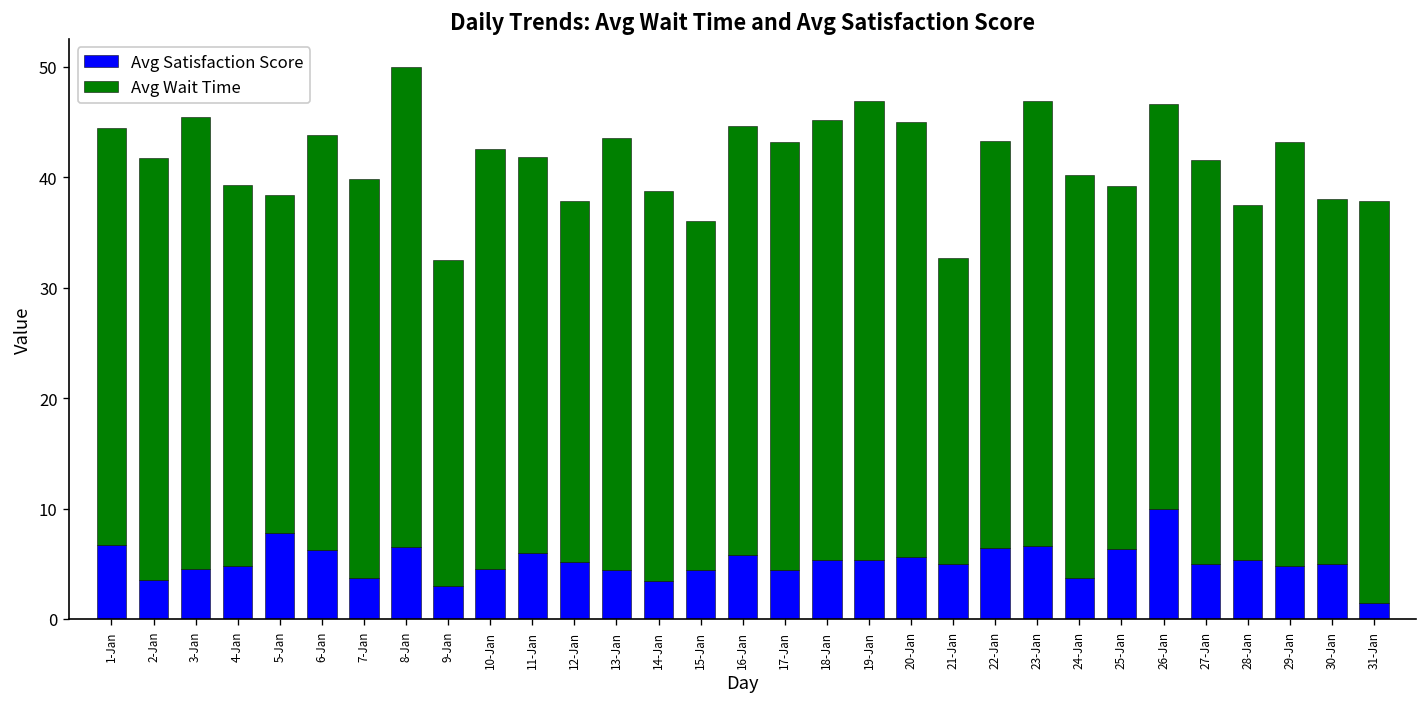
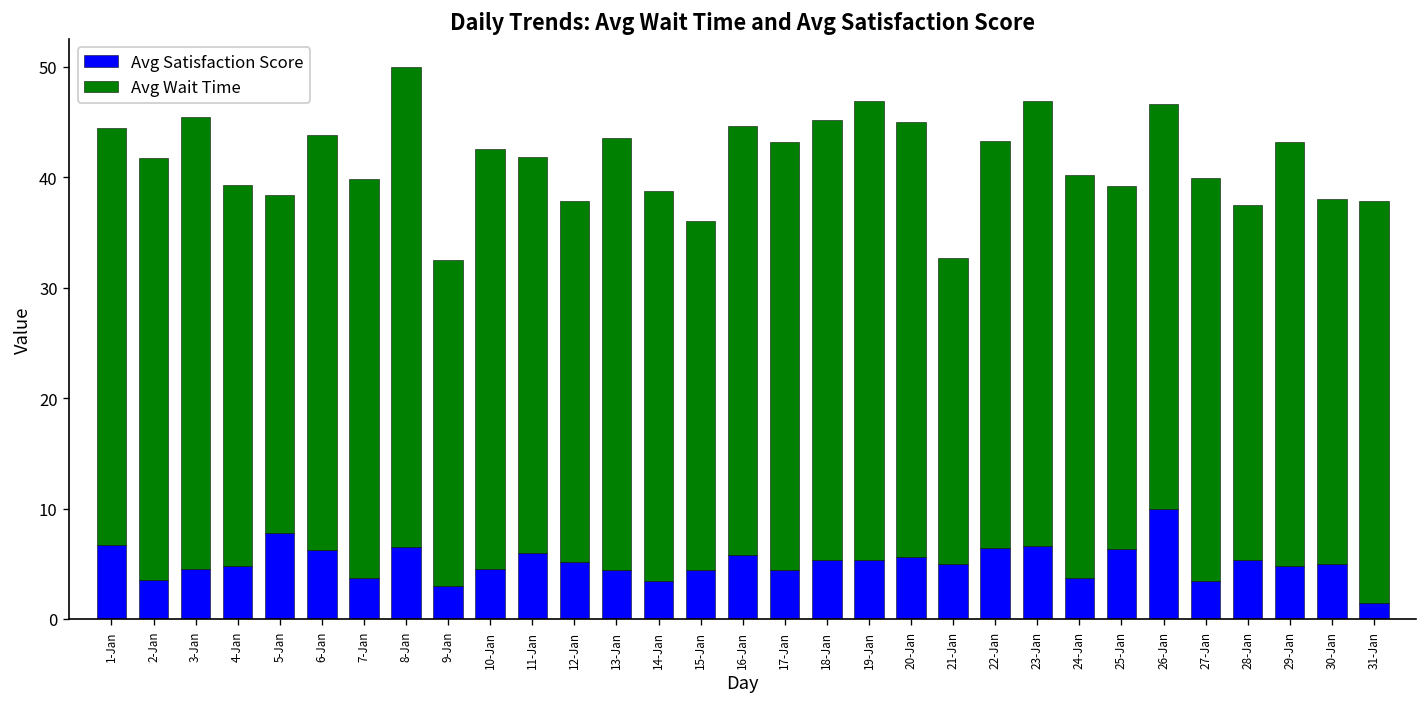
Avg Satisfaction Score, 27-Jan: 5 -> 3
